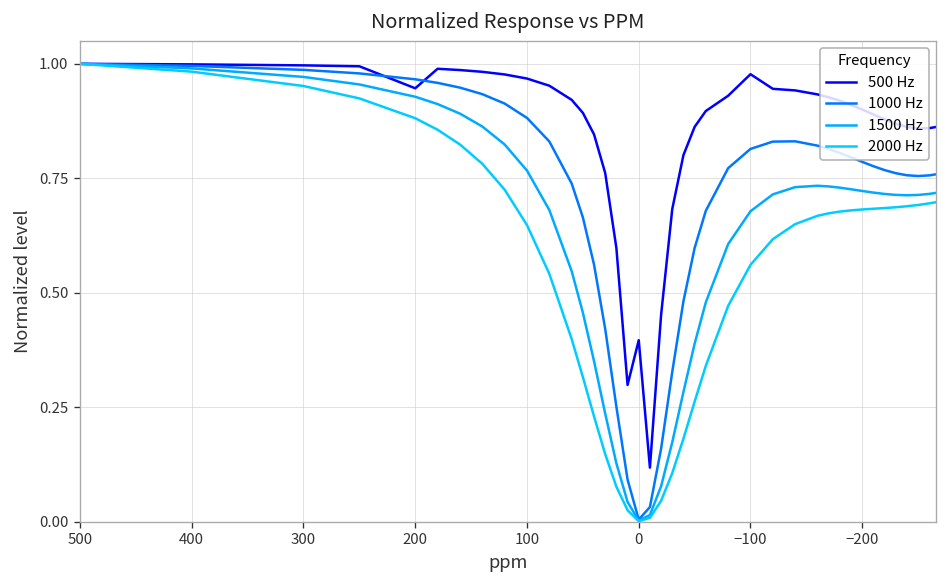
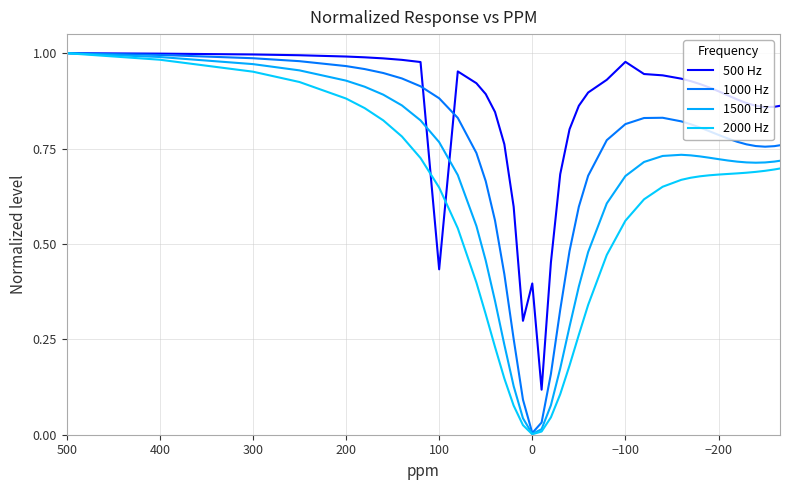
500 Hz, 200: 0.95 -> 0.99
500 Hz, 100: 0.97 -> 0.43
